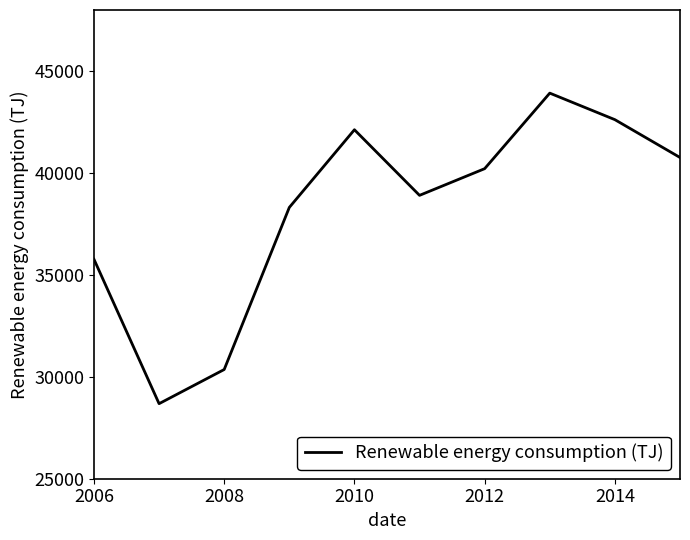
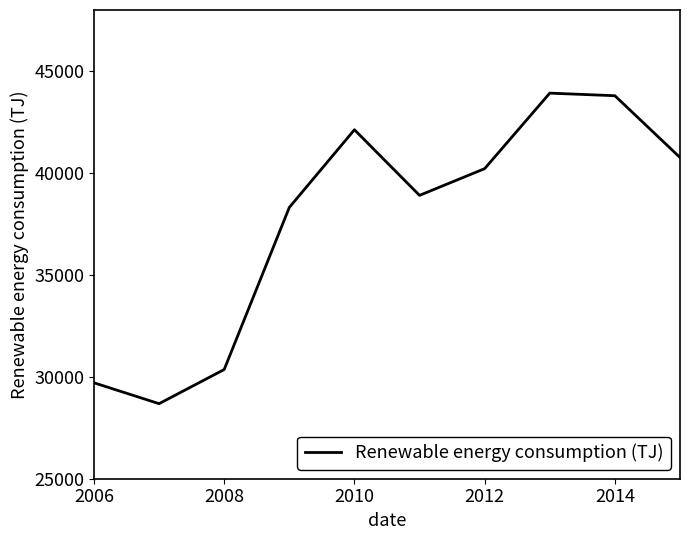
2006: 35800 -> 29700
2014: 42600 -> 43800
